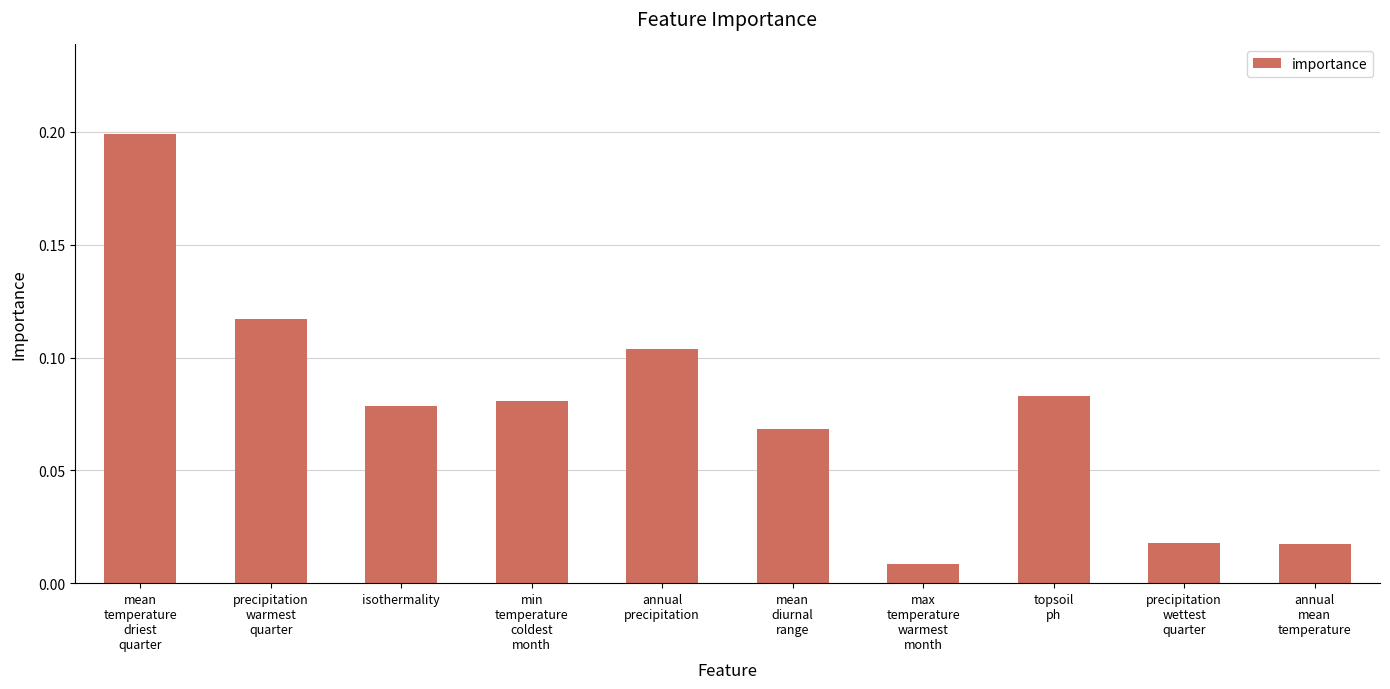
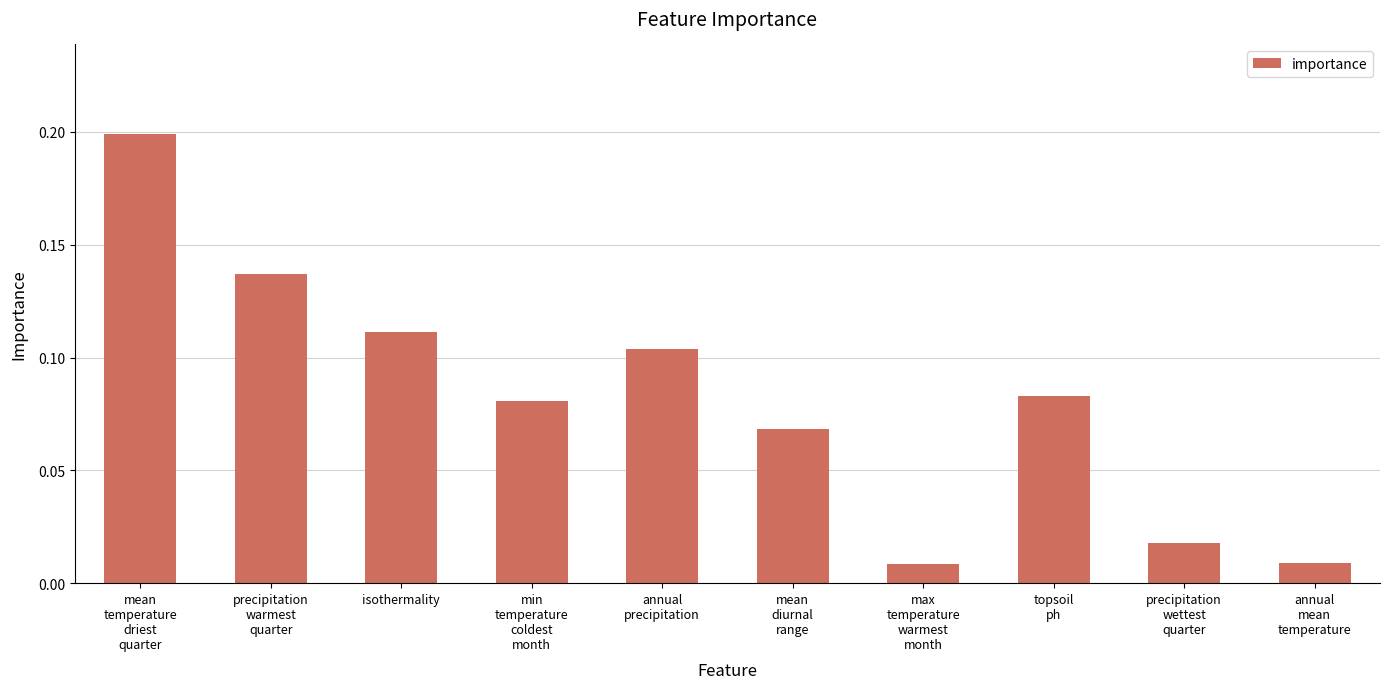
precipitation warmest quarter: 0.117 -> 0.137
isothermality: 0.079 -> 0.111
annual mean temperature: 0.017 -> 0.009
